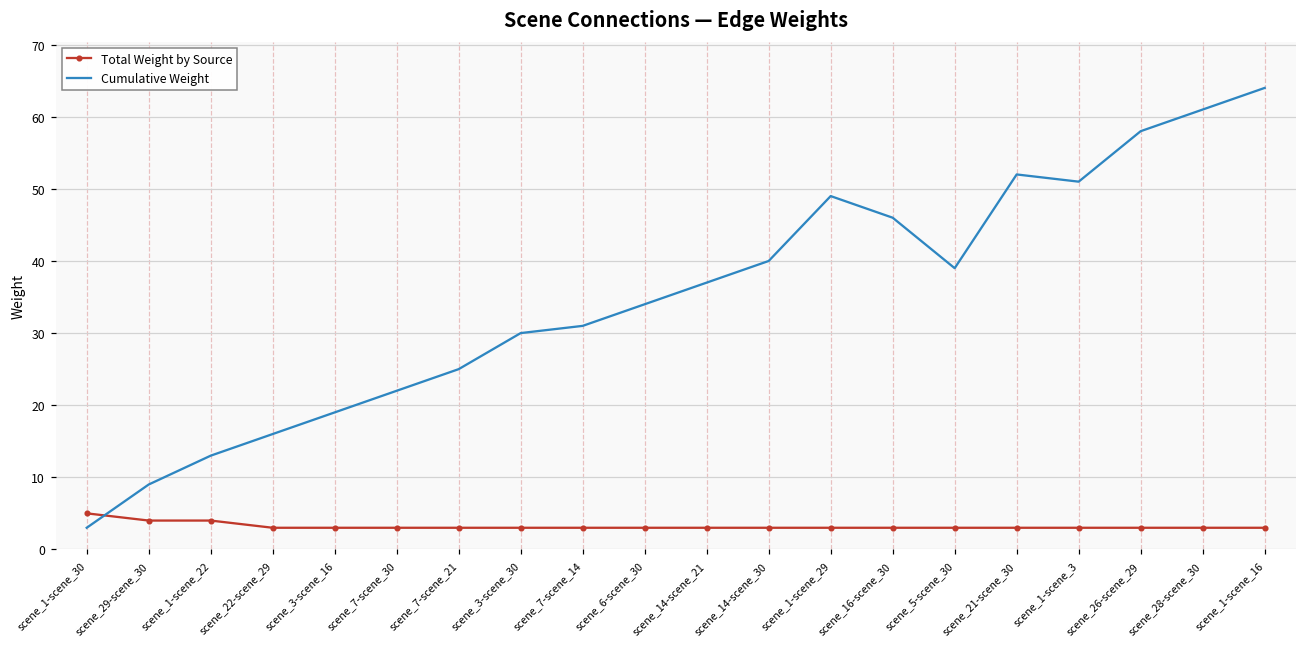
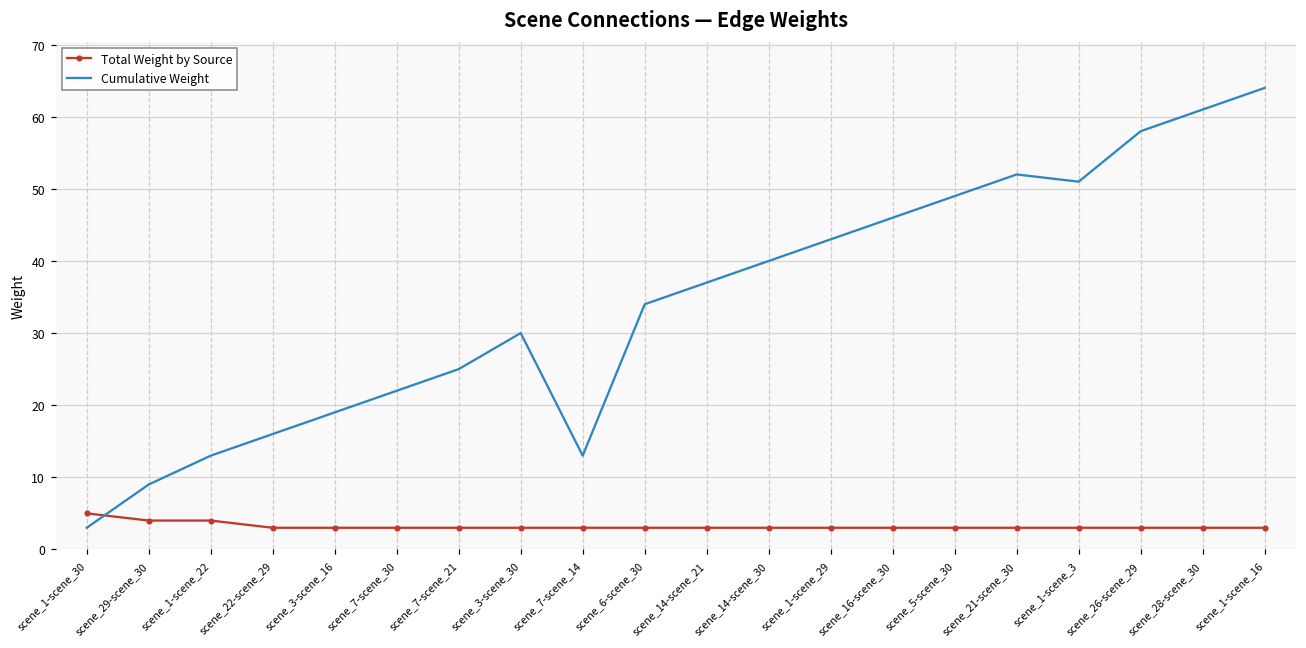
Cumulative Weight, scene_7-scene_14: 31 -> 13
Cumulative Weight, scene_1-scene_29: 49 -> 43
Cumulative Weight, scene_5-scene_30: 39 -> 49
